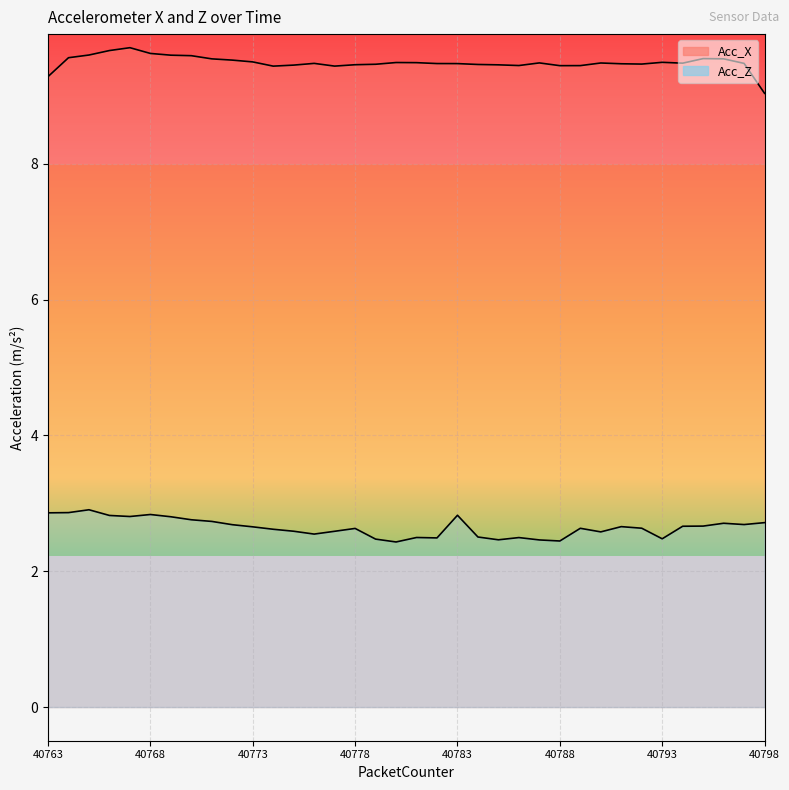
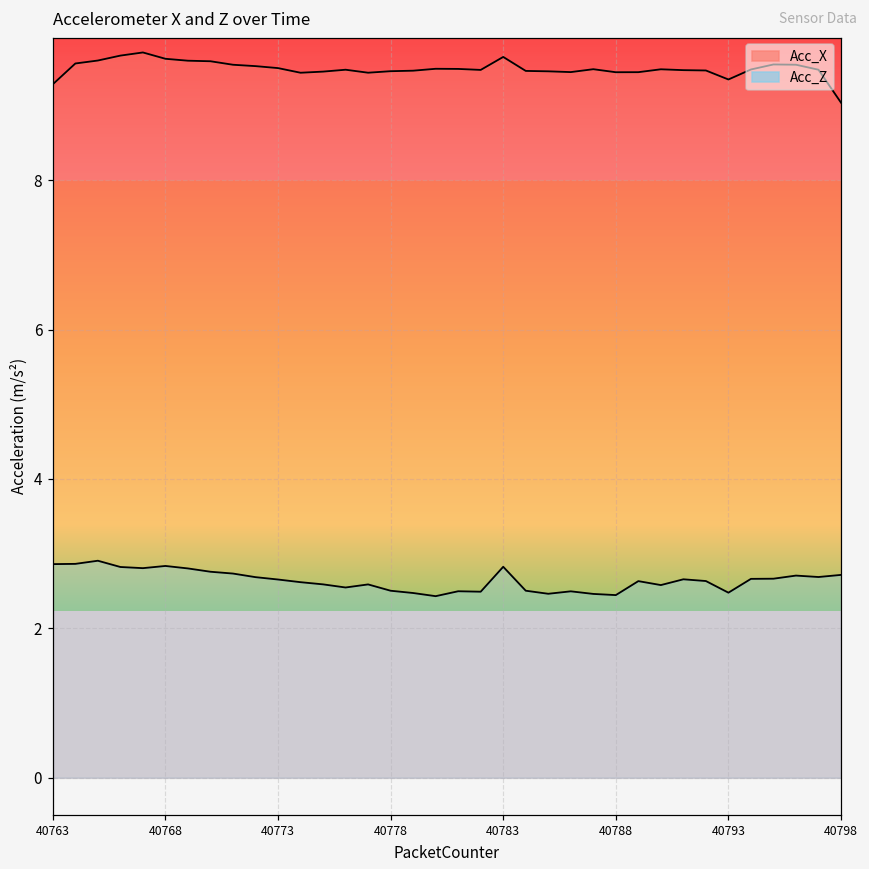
Acc_Z, 40778: 2.6 -> 2.5
Acc_X, 40783: 9.5 -> 9.6
Acc_X, 40793: 9.5 -> 9.3
